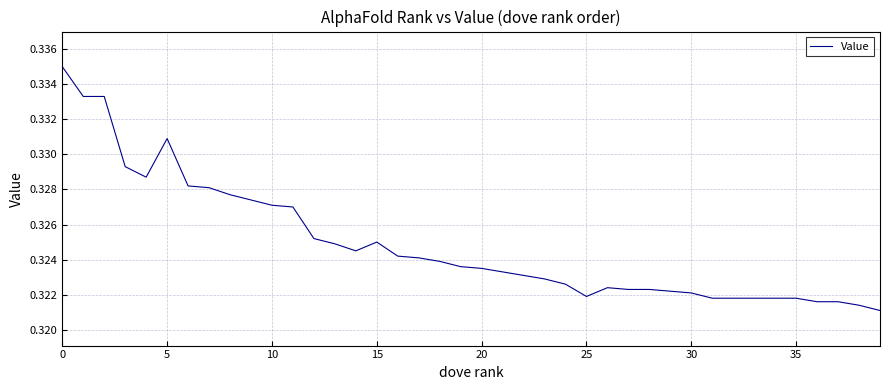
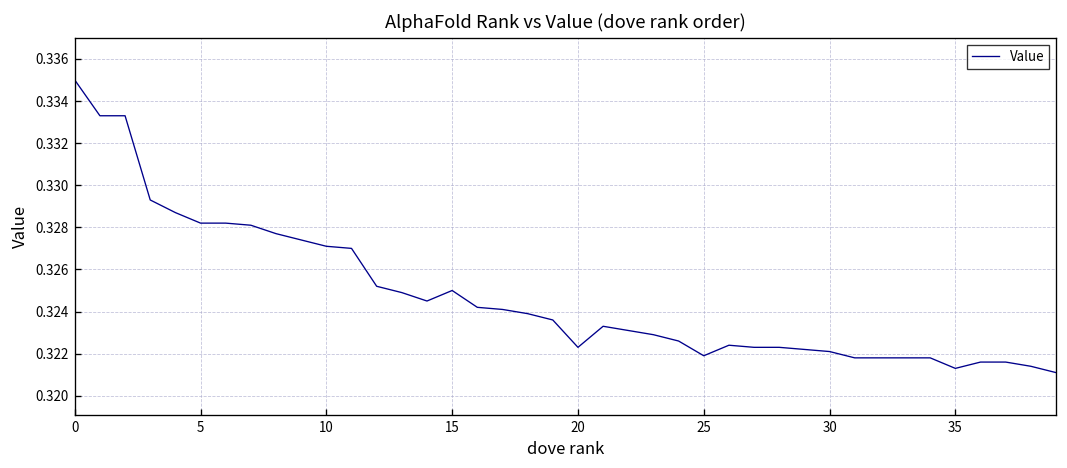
5: 0.3309 -> 0.3282
20: 0.3235 -> 0.3223
35: 0.3218 -> 0.3213
